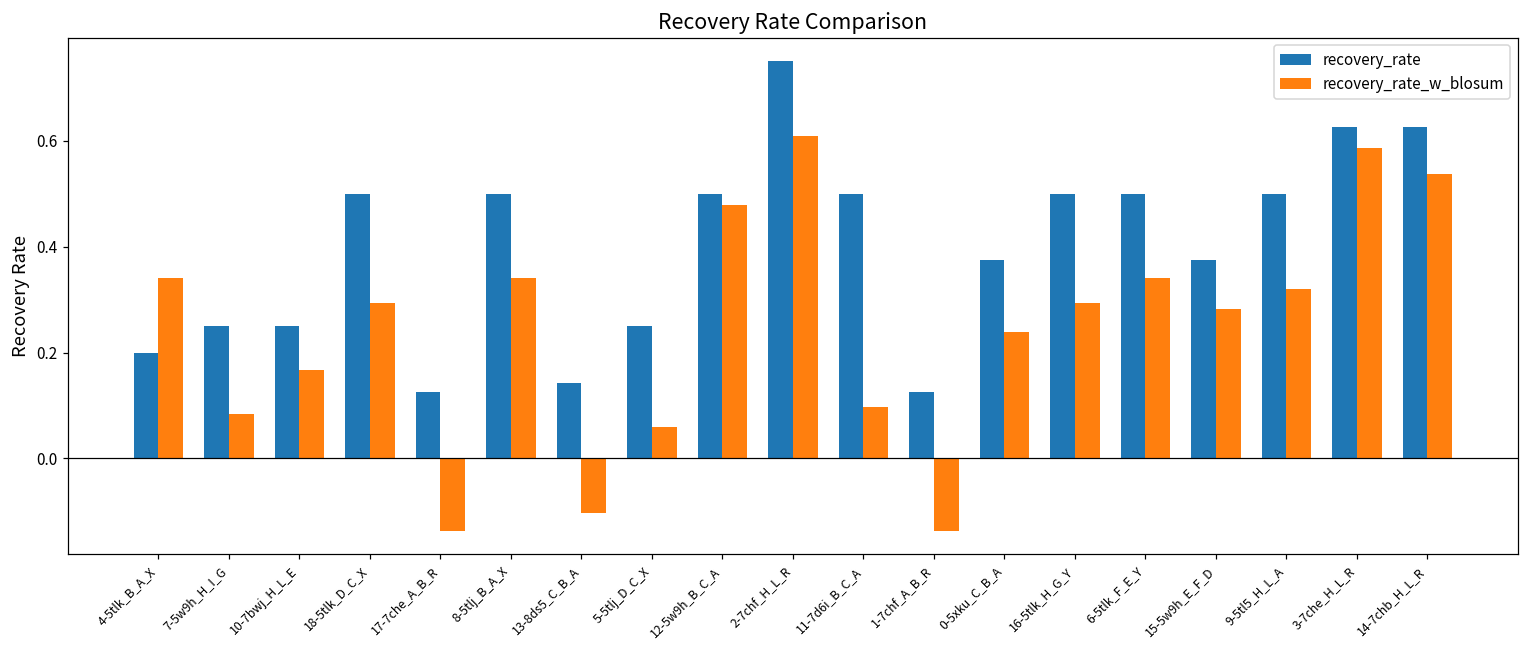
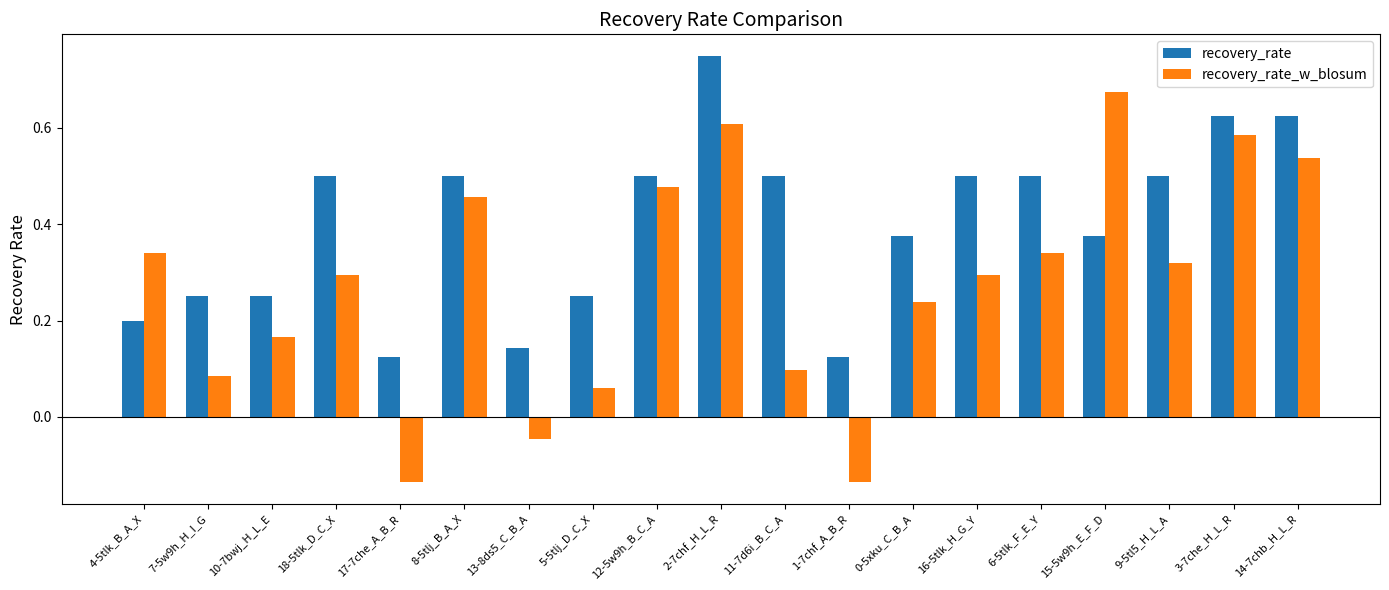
recovery_rate_w_blosum, 8-5tlj_B_A_X: 0.34 -> 0.46
recovery_rate_w_blosum, 13-8ds5_C_B_A: -0.10 -> -0.05
recovery_rate_w_blosum, 15-5w9h_E_F_D: 0.28 -> 0.67
